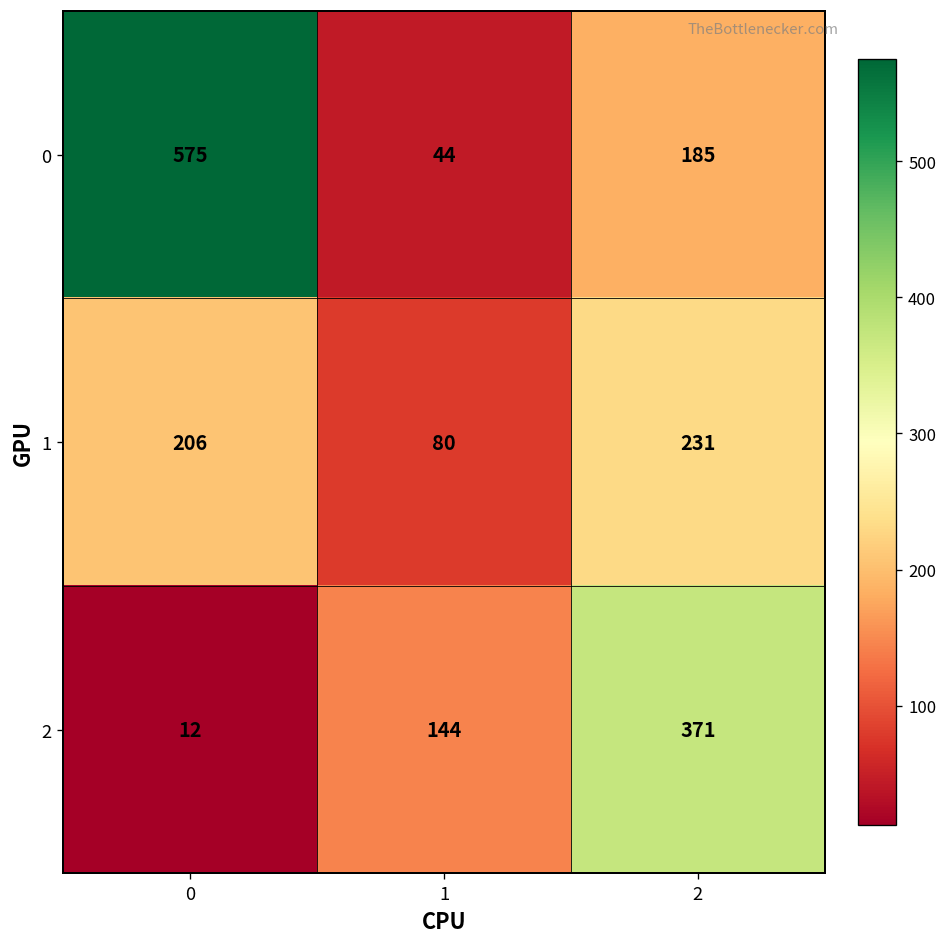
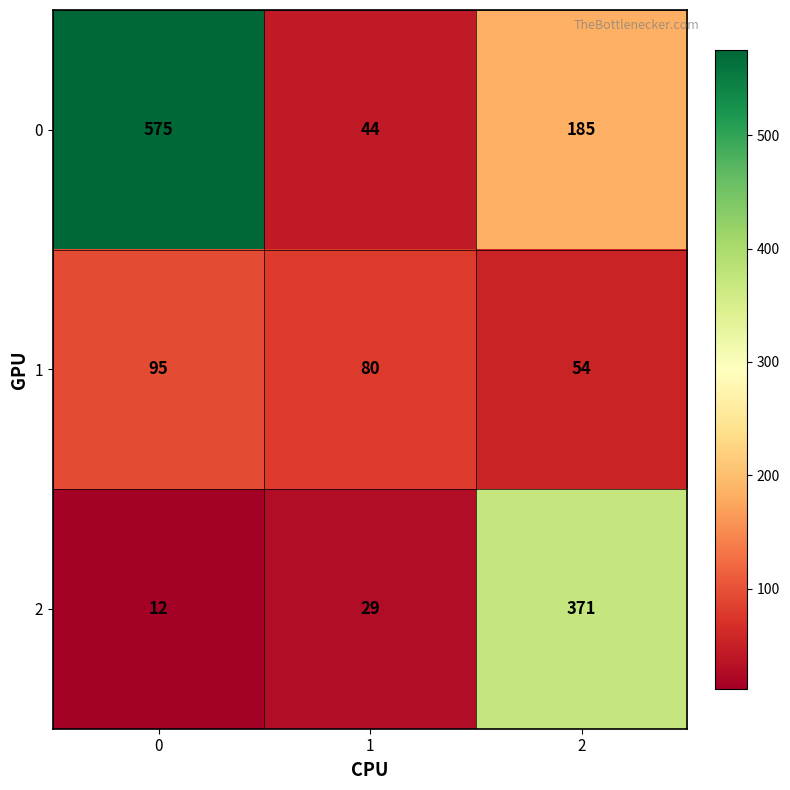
1, 0: 206 -> 95
1, 2: 231 -> 54
2, 1: 144 -> 29
